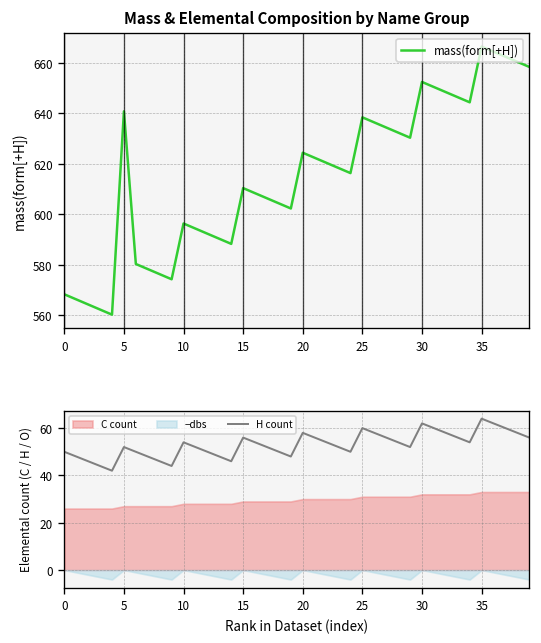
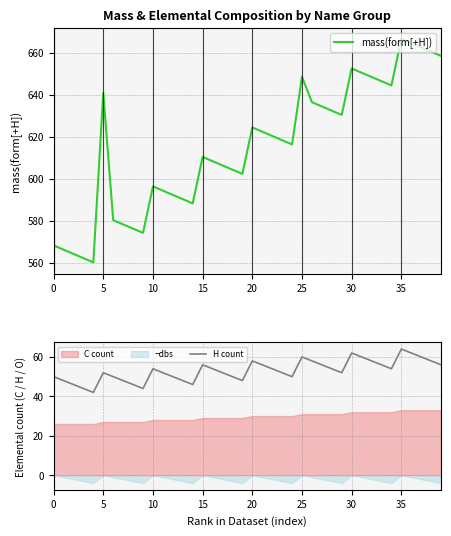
Mass & Elemental Composition by Name Group, 25: 638 -> 648
